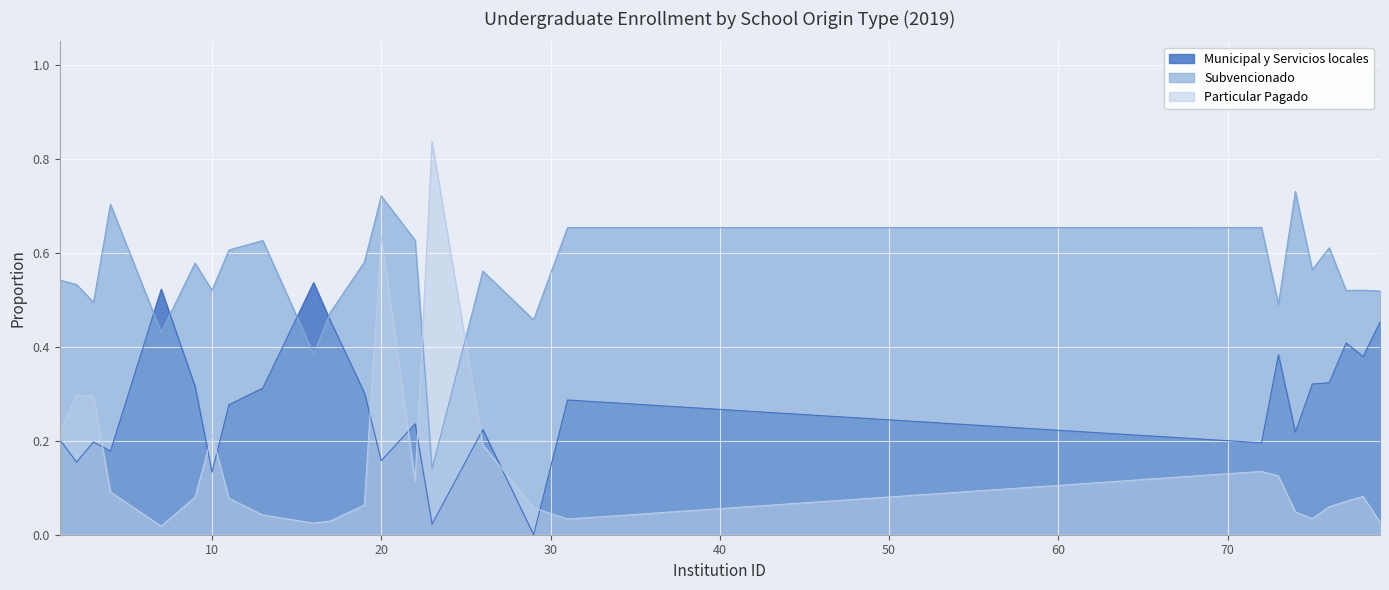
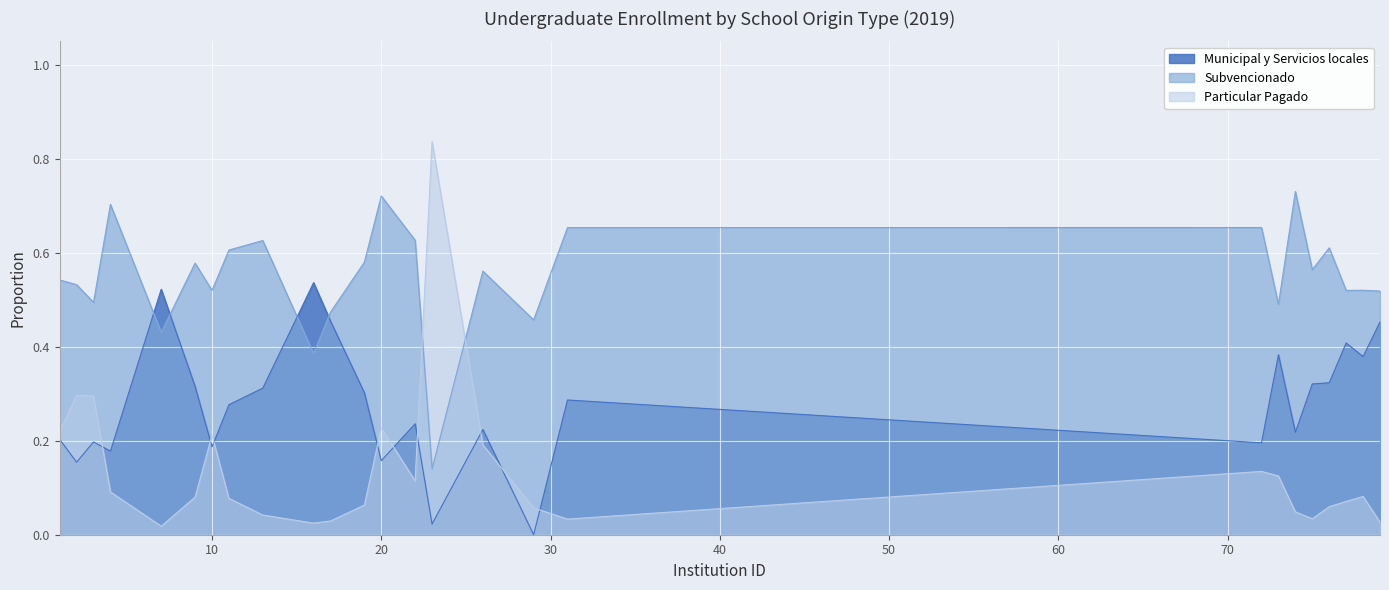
Municipal y Servicios locales, 10: 0.13 -> 0.19
Particular Pagado, 20: 0.64 -> 0.23
